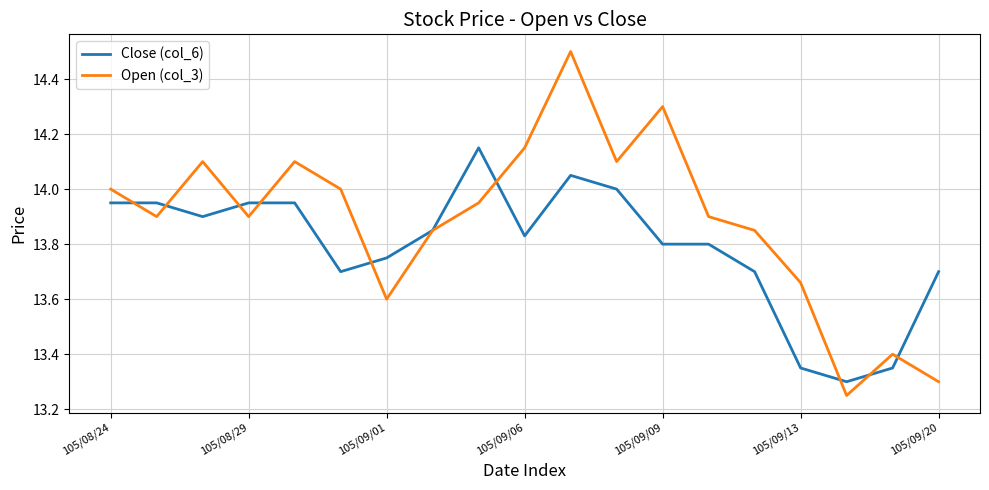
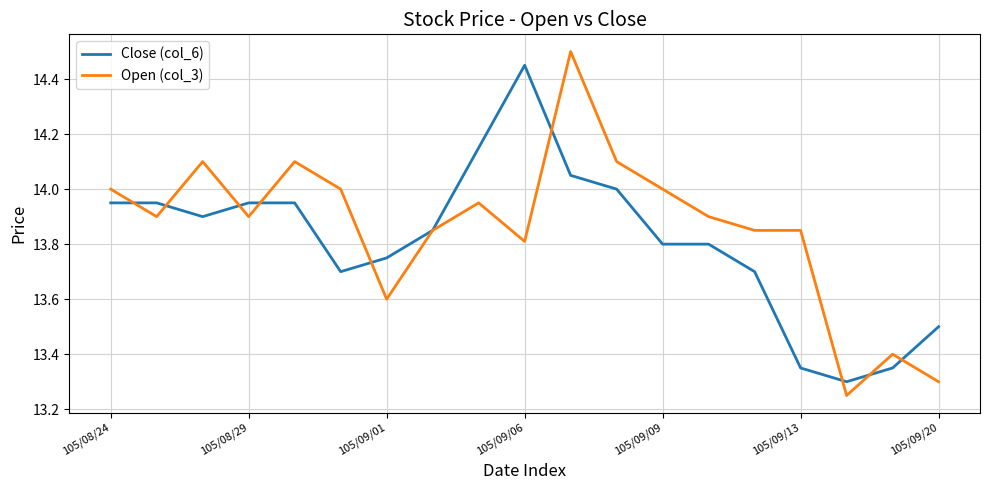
Close (col_6), 105/09/06: 13.83 -> 14.45
Open (col_3), 105/09/06: 14.15 -> 13.81
Open (col_3), 105/09/09: 14.3 -> 14.0
Open (col_3), 105/09/13: 13.66 -> 13.85
Close (col_6), 105/09/20: 13.7 -> 13.5
